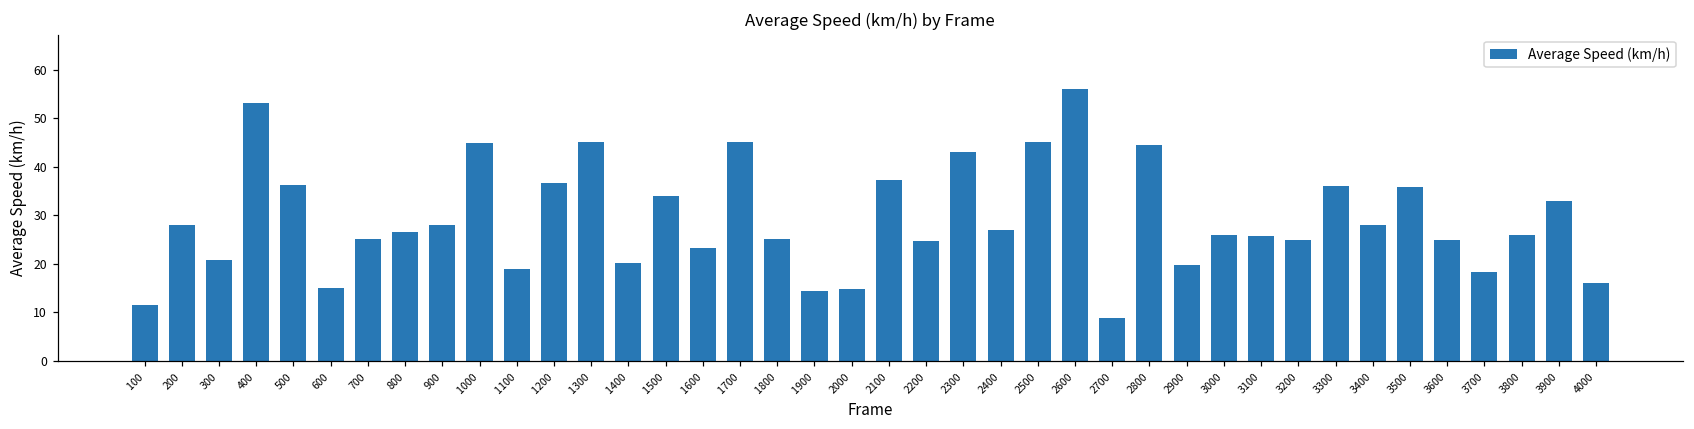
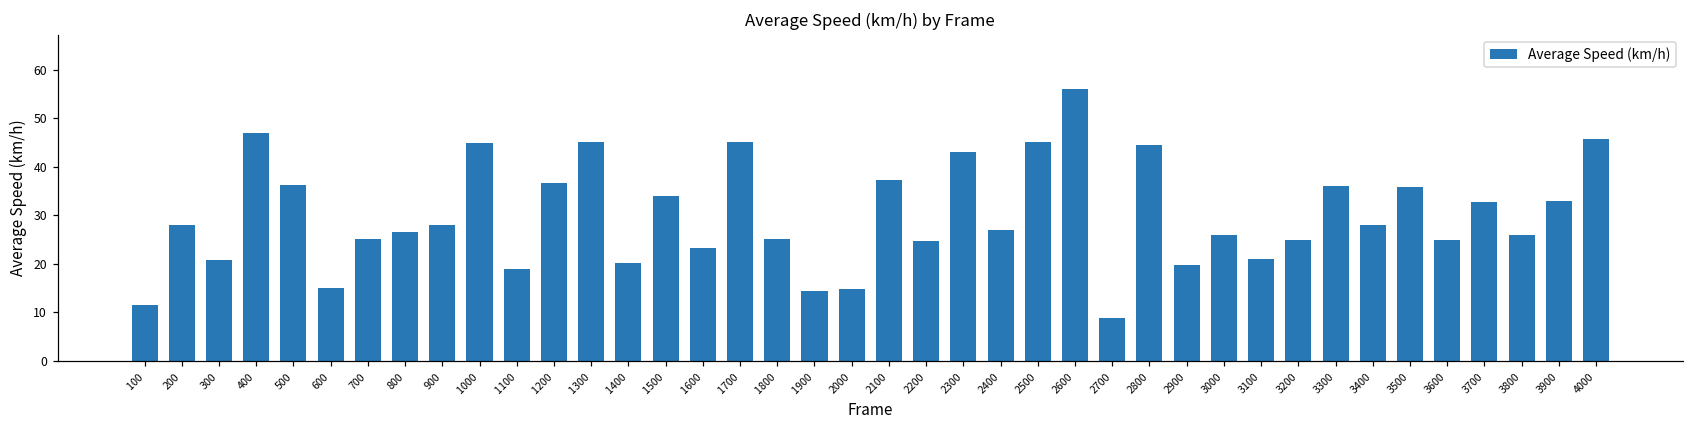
400: 53 -> 47
3100: 26 -> 21
3700: 18 -> 33
4000: 16 -> 46
